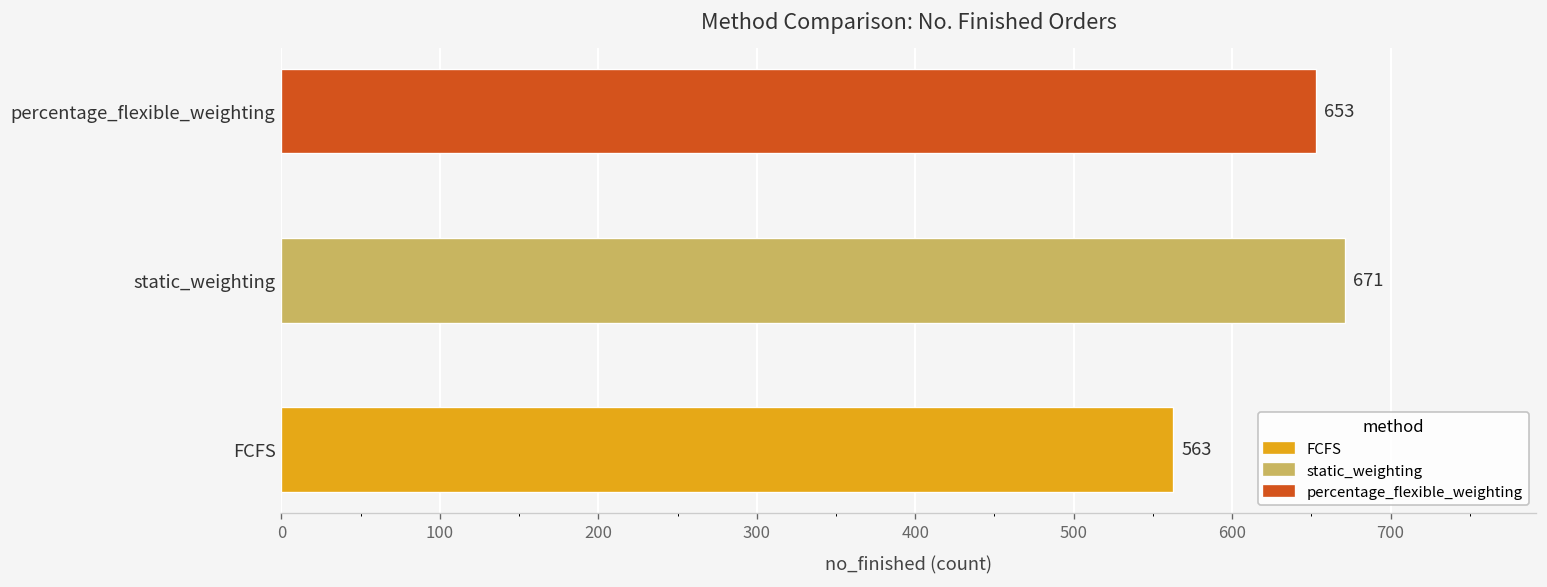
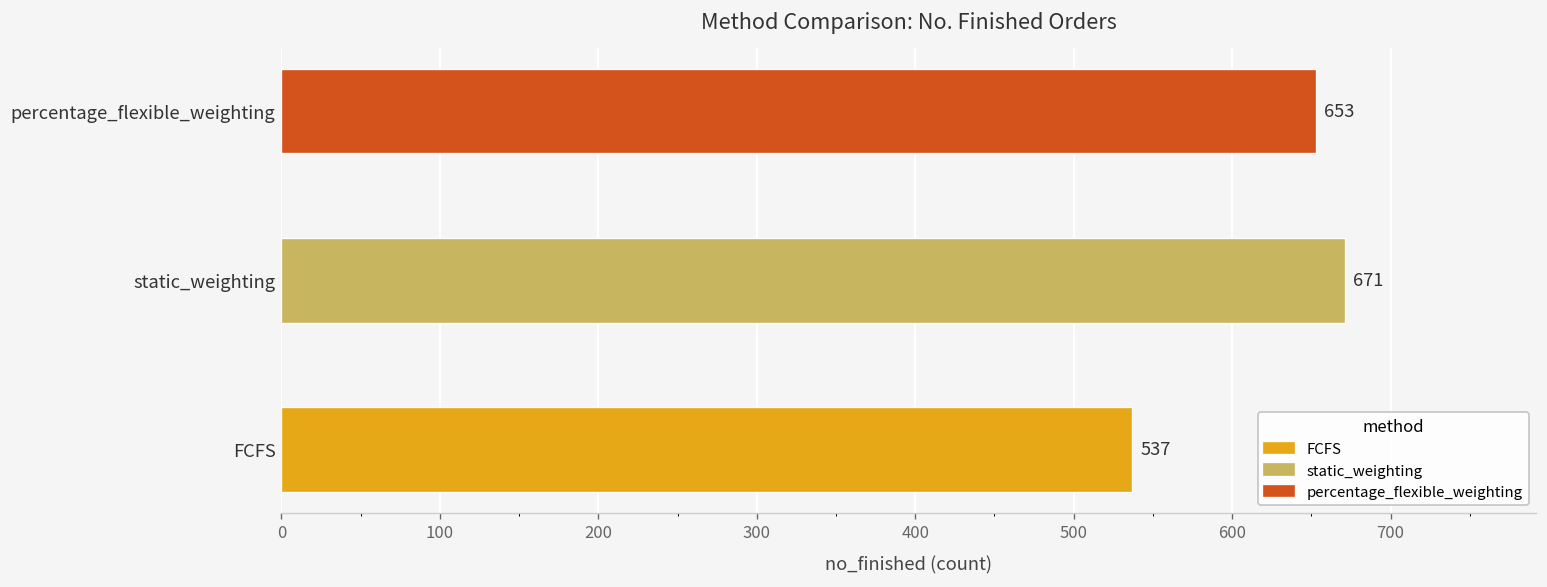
FCFS: 563 -> 537
